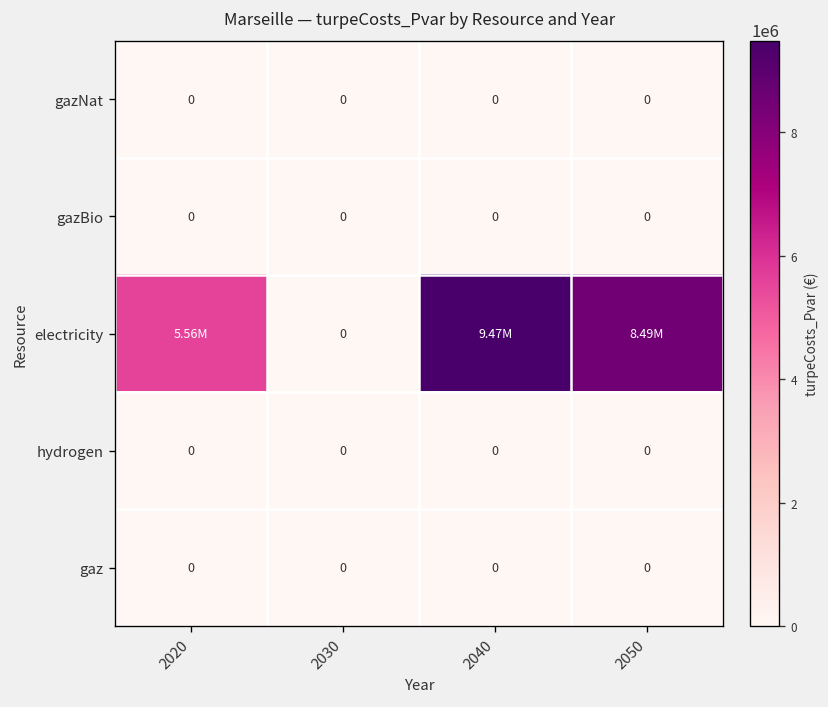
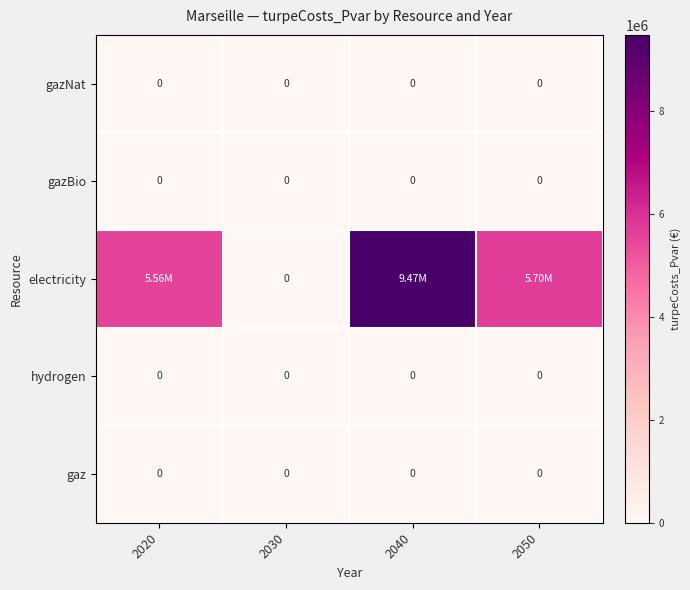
electricity, 2050: 8.49M -> 5.70M
